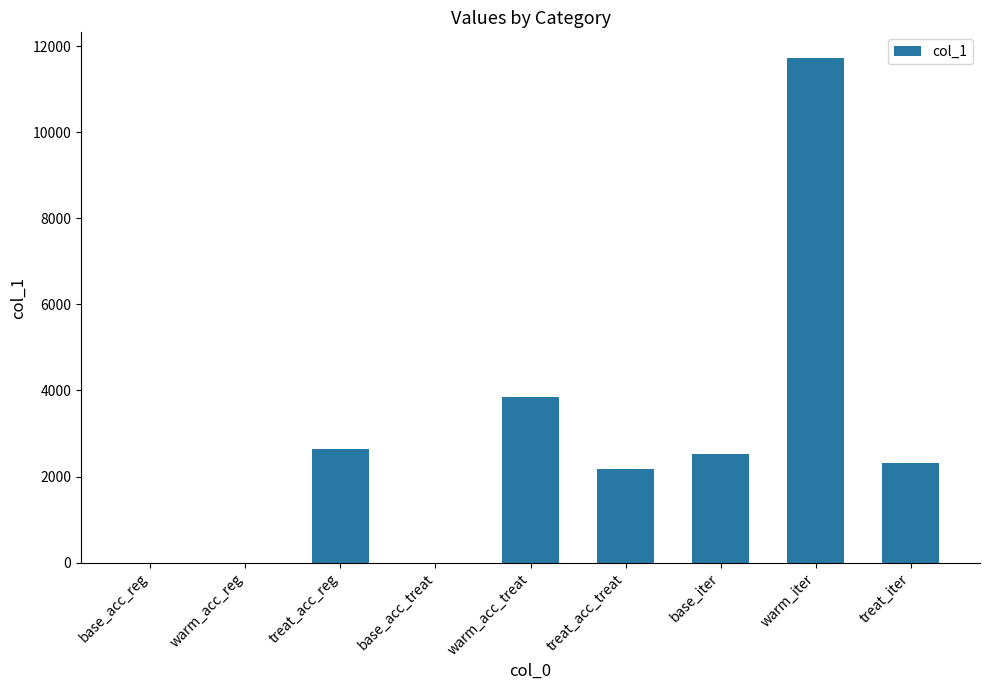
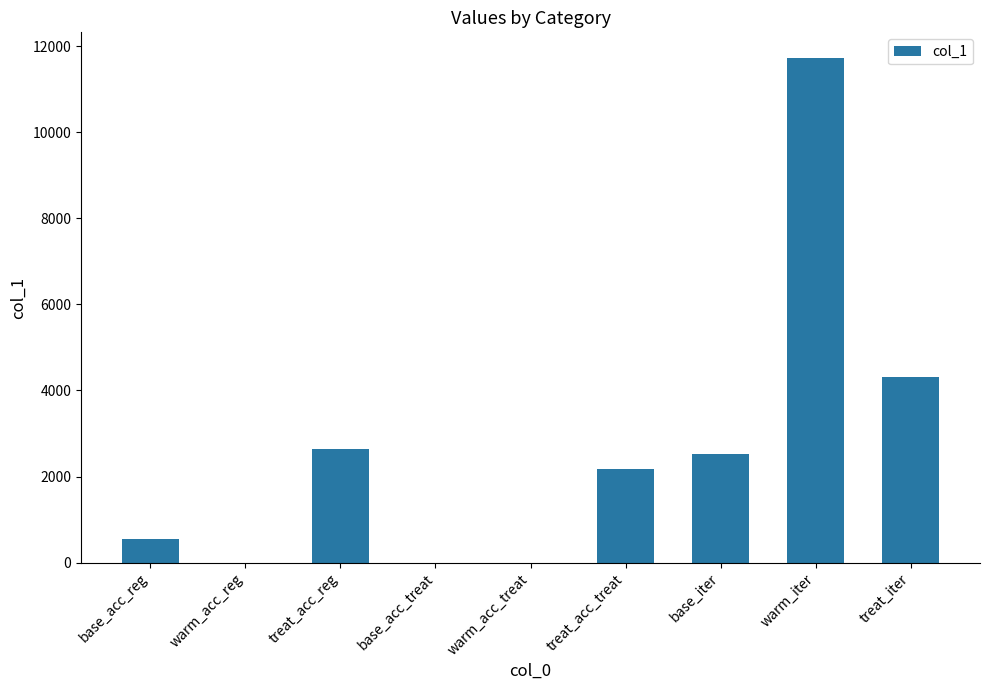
base_acc_reg: 0 -> 500
warm_acc_treat: 3800 -> 0
treat_iter: 2300 -> 4300
